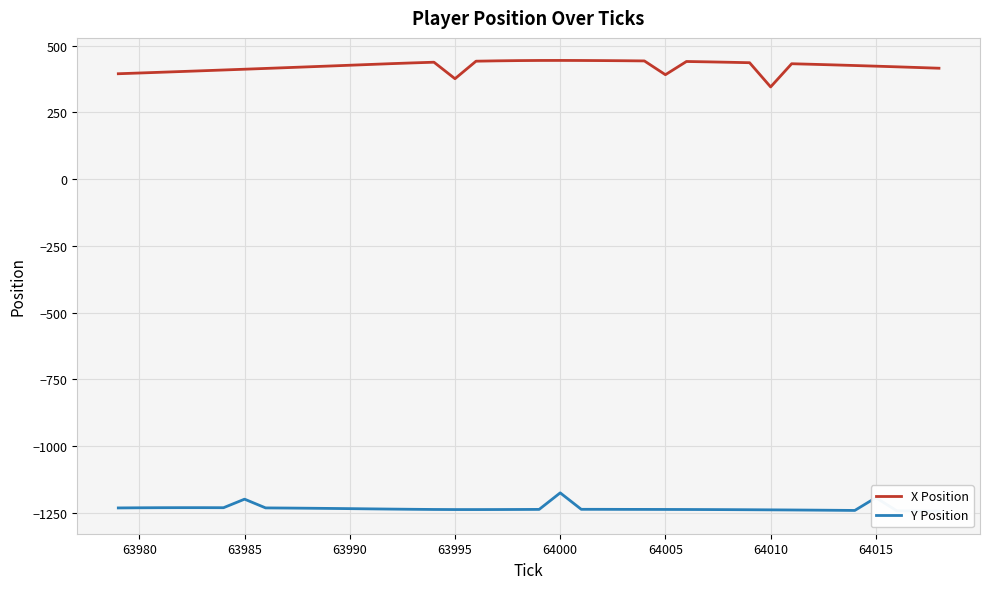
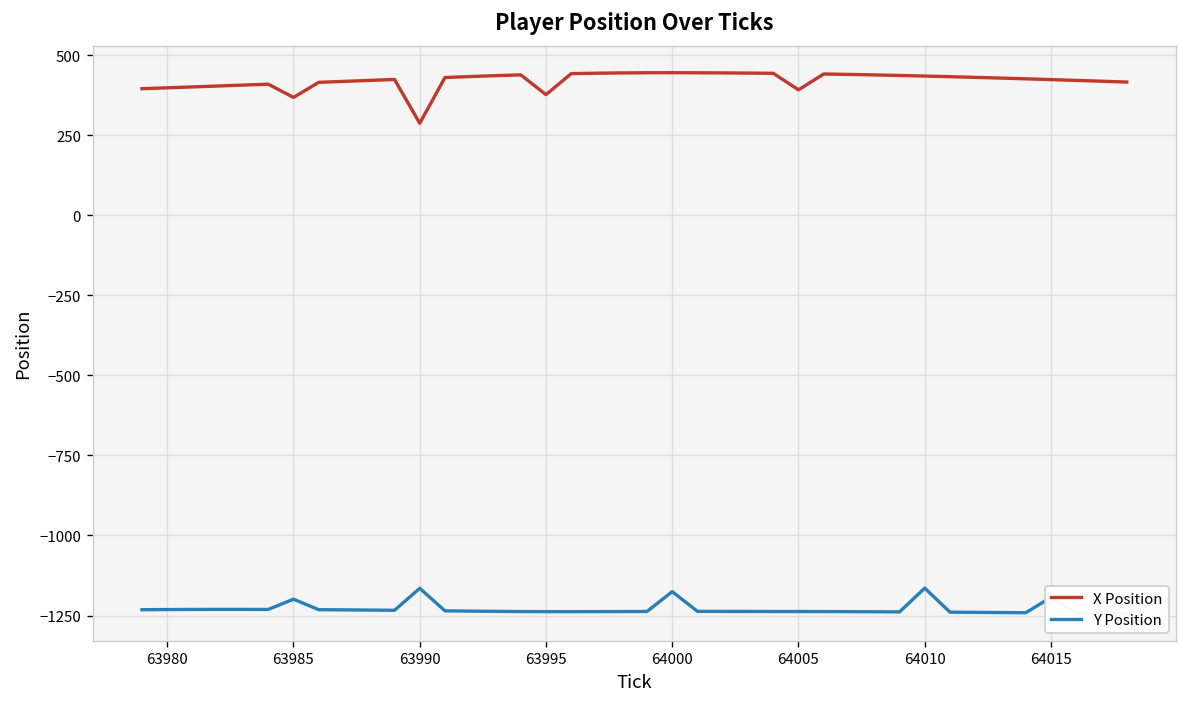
X Position, 63985: 410 -> 370
X Position, 63990: 430 -> 290
Y Position, 63990: -1230 -> -1160
X Position, 64010: 350 -> 430
Y Position, 64010: -1240 -> -1160
